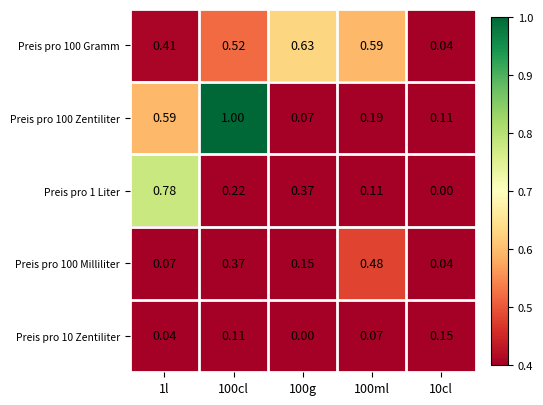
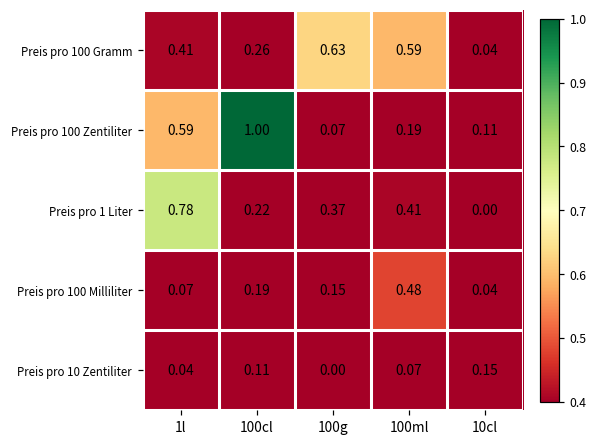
Preis pro 100 Gramm, 100cl: 0.52 -> 0.26
Preis pro 1 Liter, 100ml: 0.11 -> 0.41
Preis pro 100 Milliliter, 100cl: 0.37 -> 0.19
